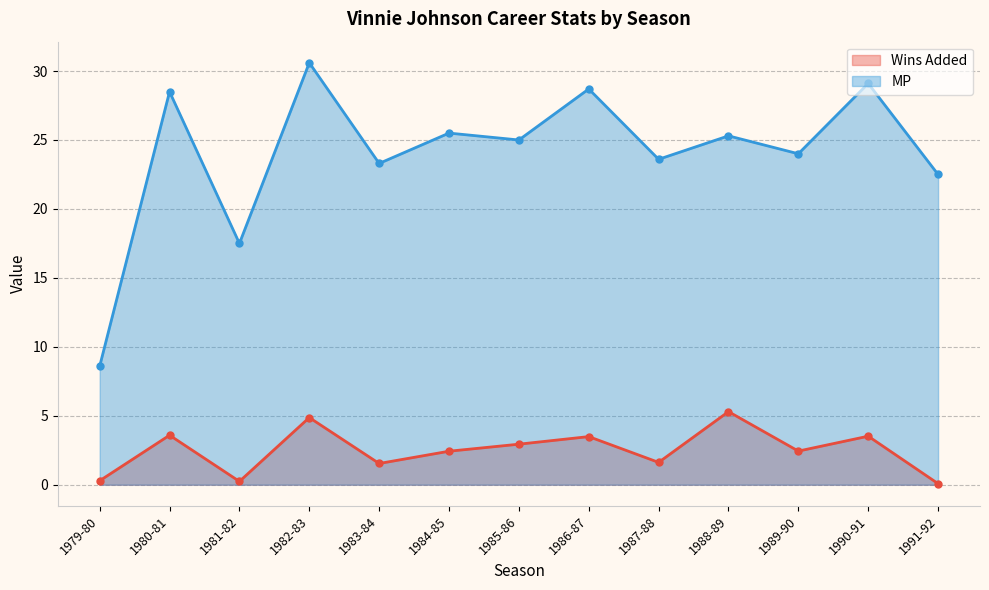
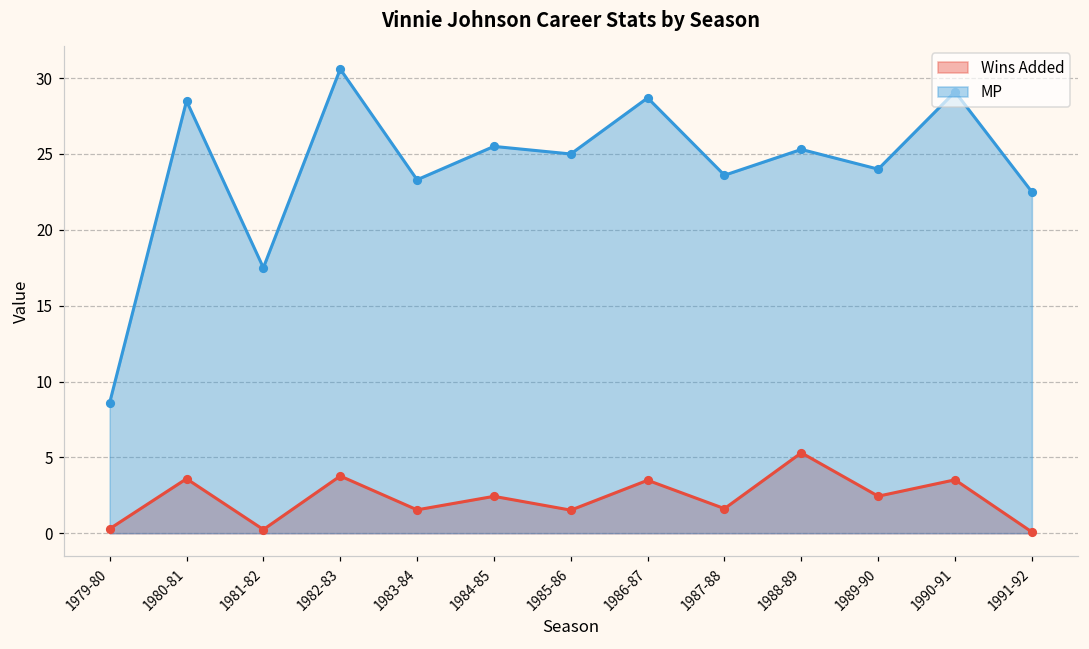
Wins Added, 1982-83: 4.9 -> 3.8
Wins Added, 1985-86: 2.9 -> 1.5
